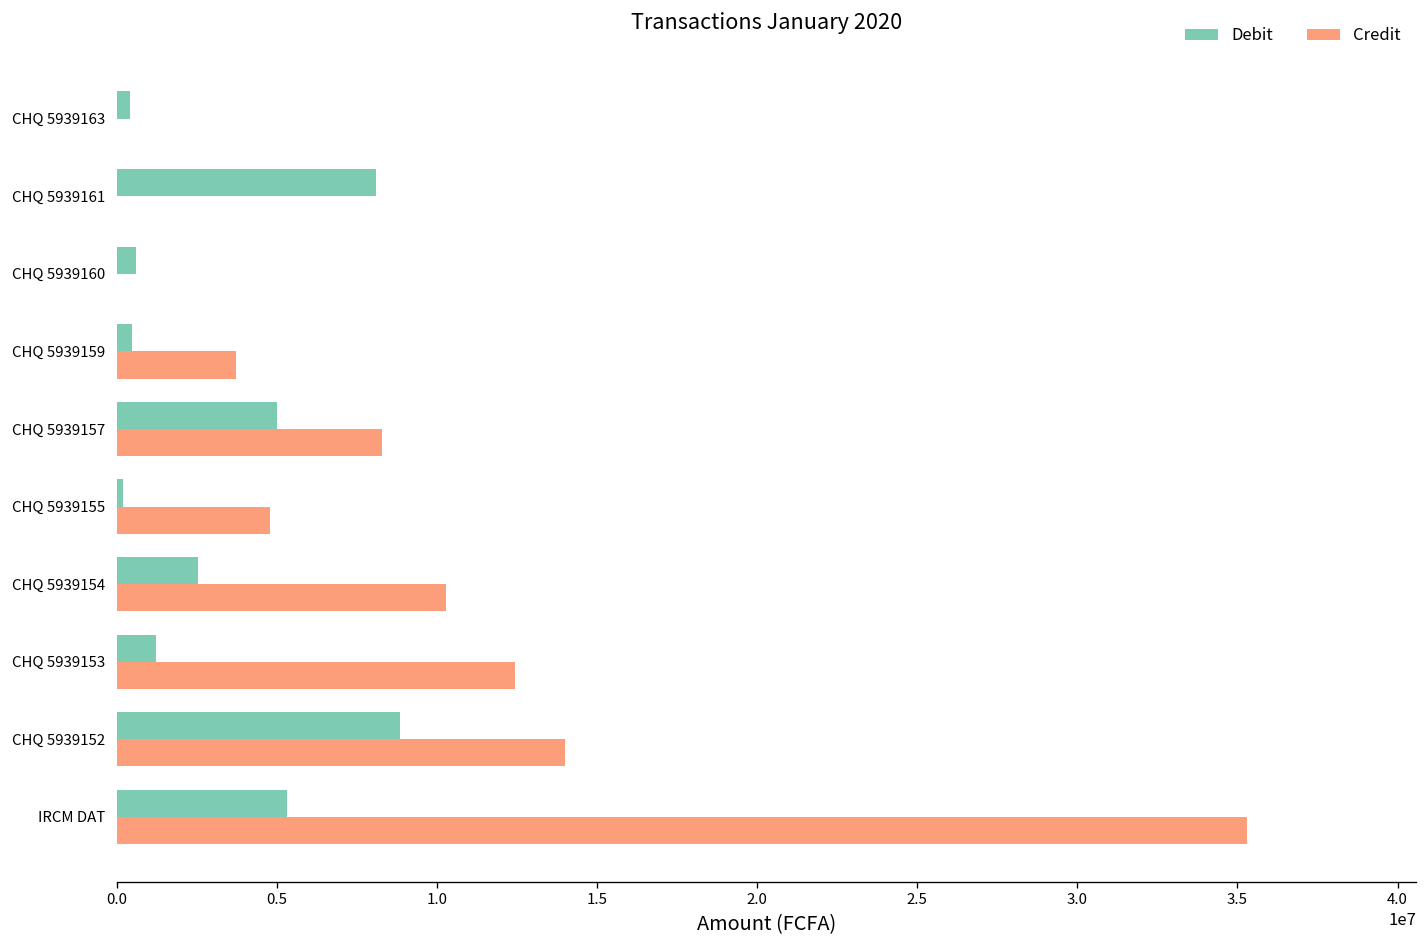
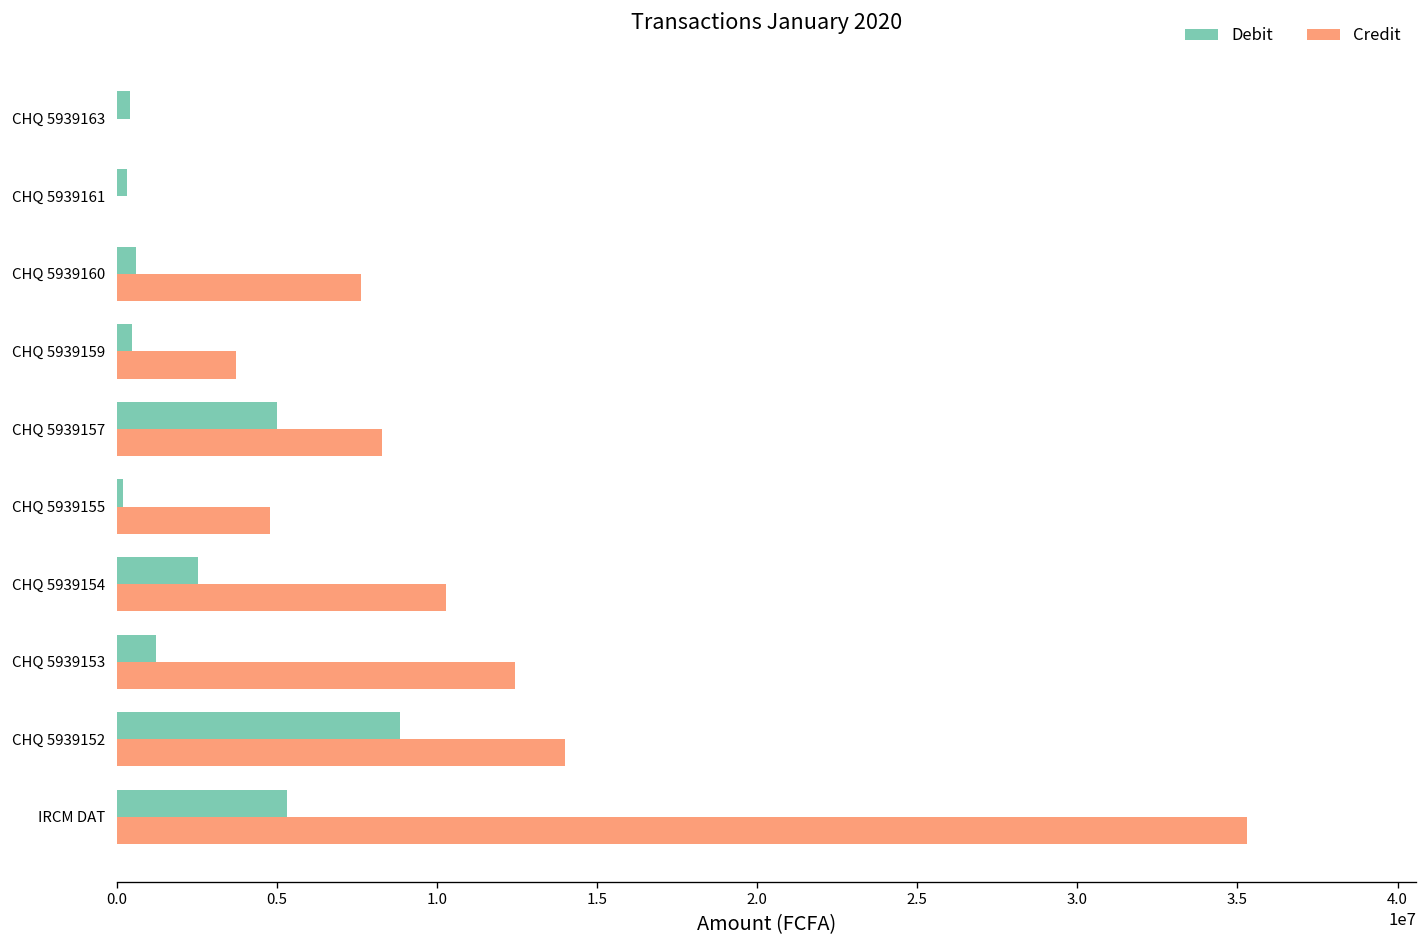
Debit, CHQ 5939161: 8100000 -> 300000
Credit, CHQ 5939160: 0 -> 7600000
